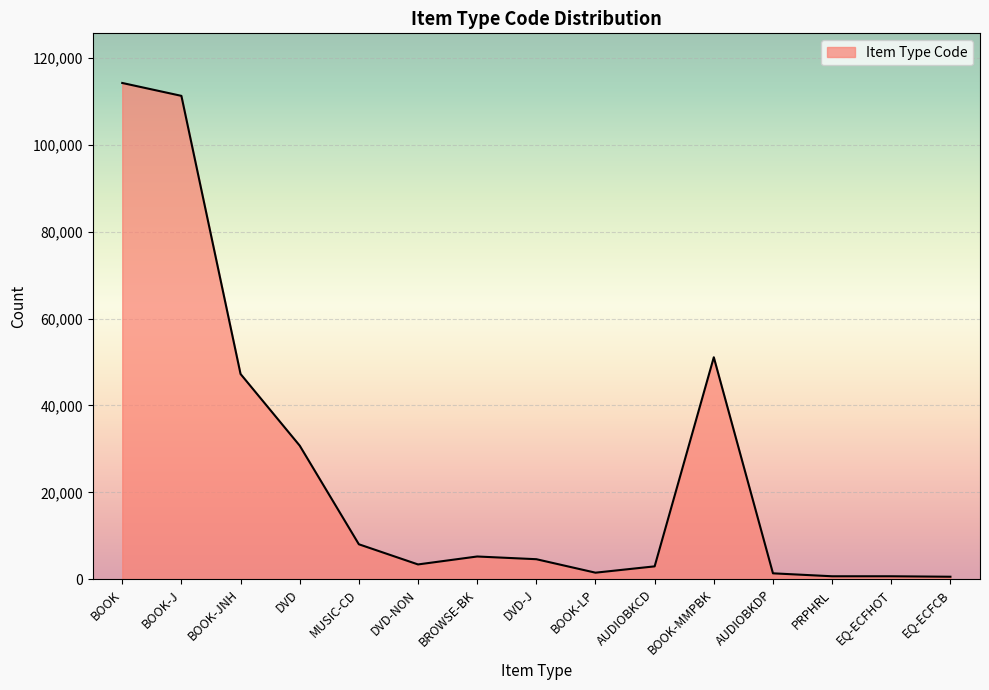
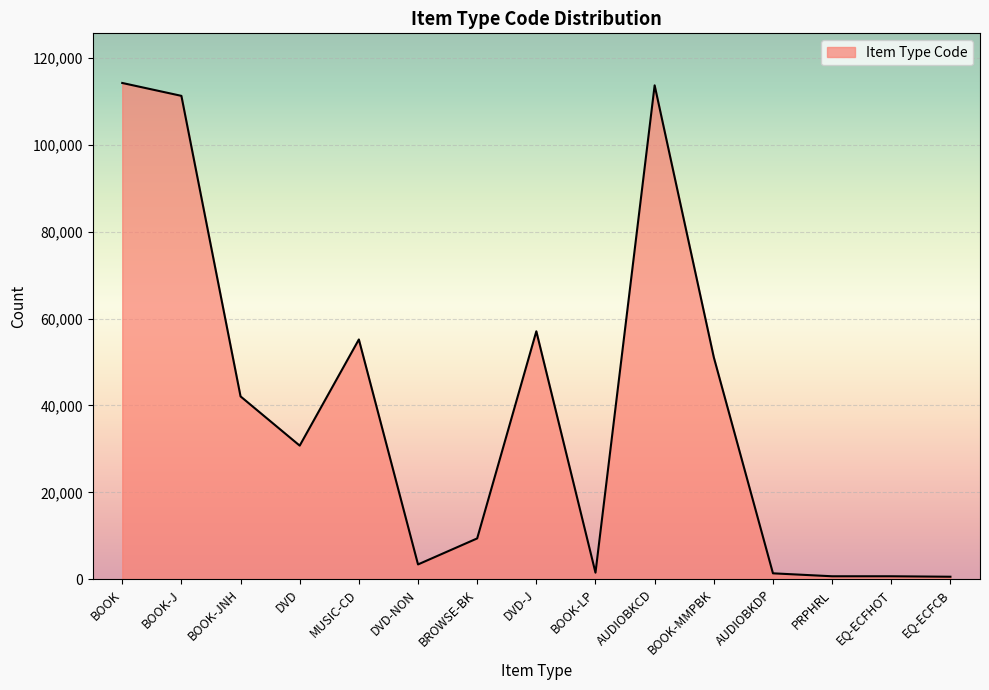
BOOK-JNH: 47,000 -> 42,000
MUSIC-CD: 8,000 -> 55,000
BROWSE-BK: 5,000 -> 9,000
DVD-J: 5,000 -> 57,000
AUDIOBKCD: 3,000 -> 114,000
